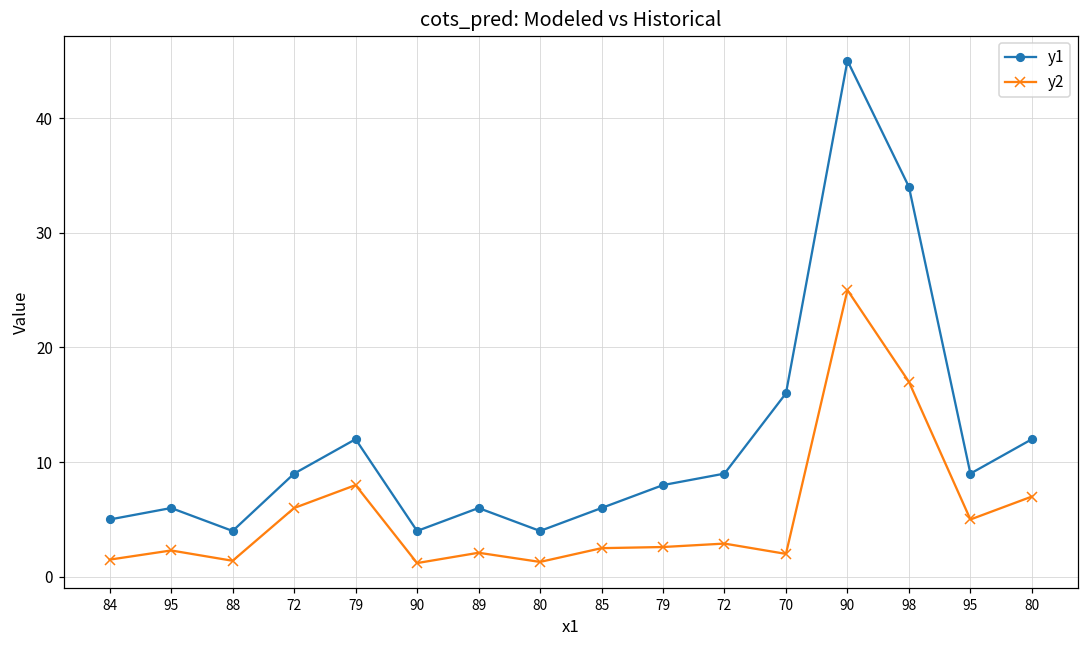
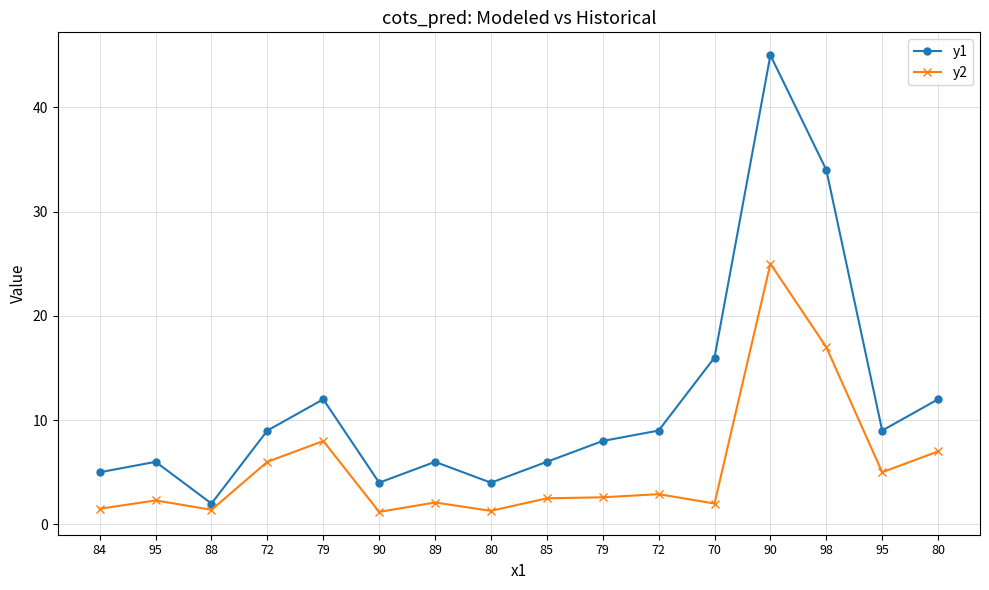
y1, 88: 4 -> 2
